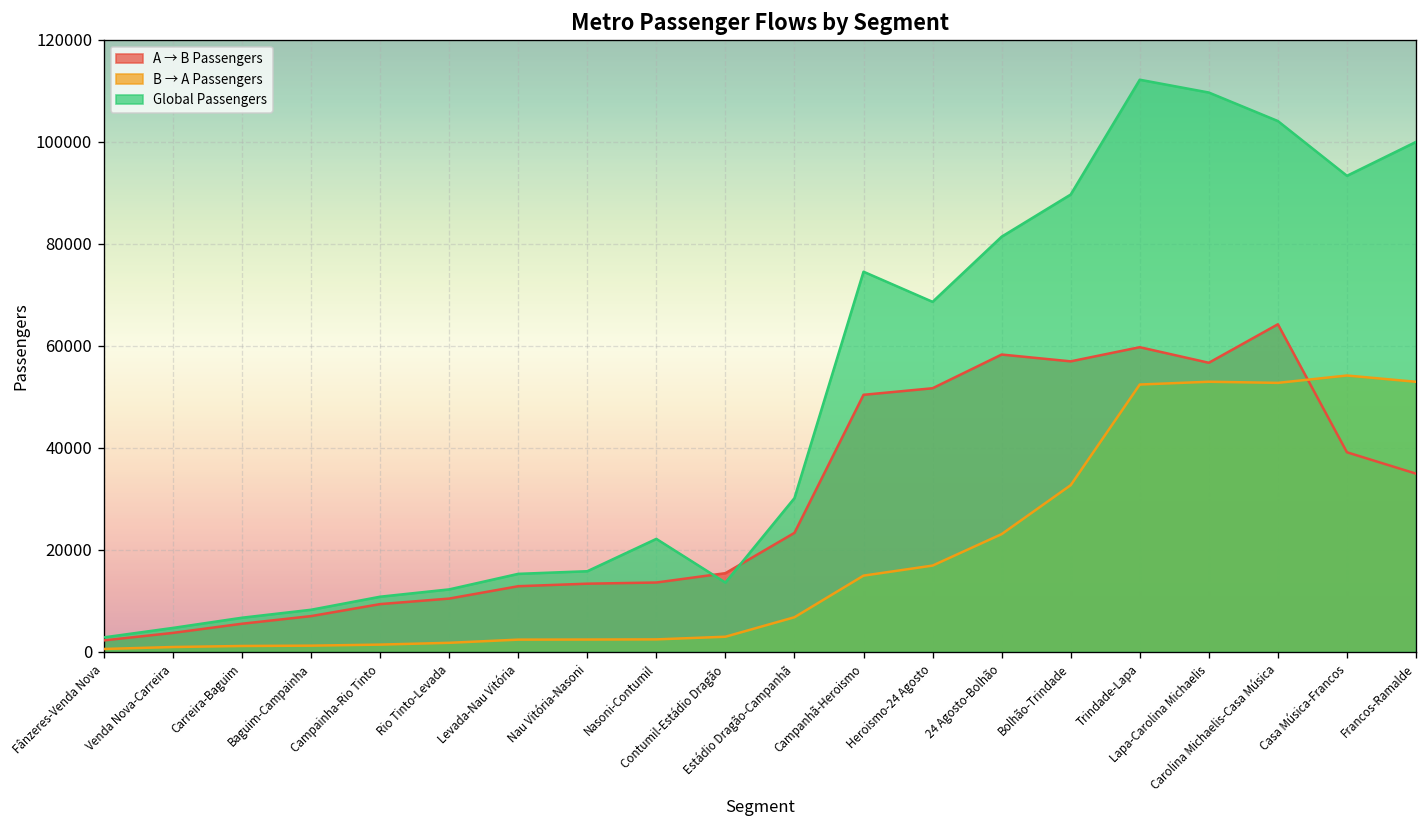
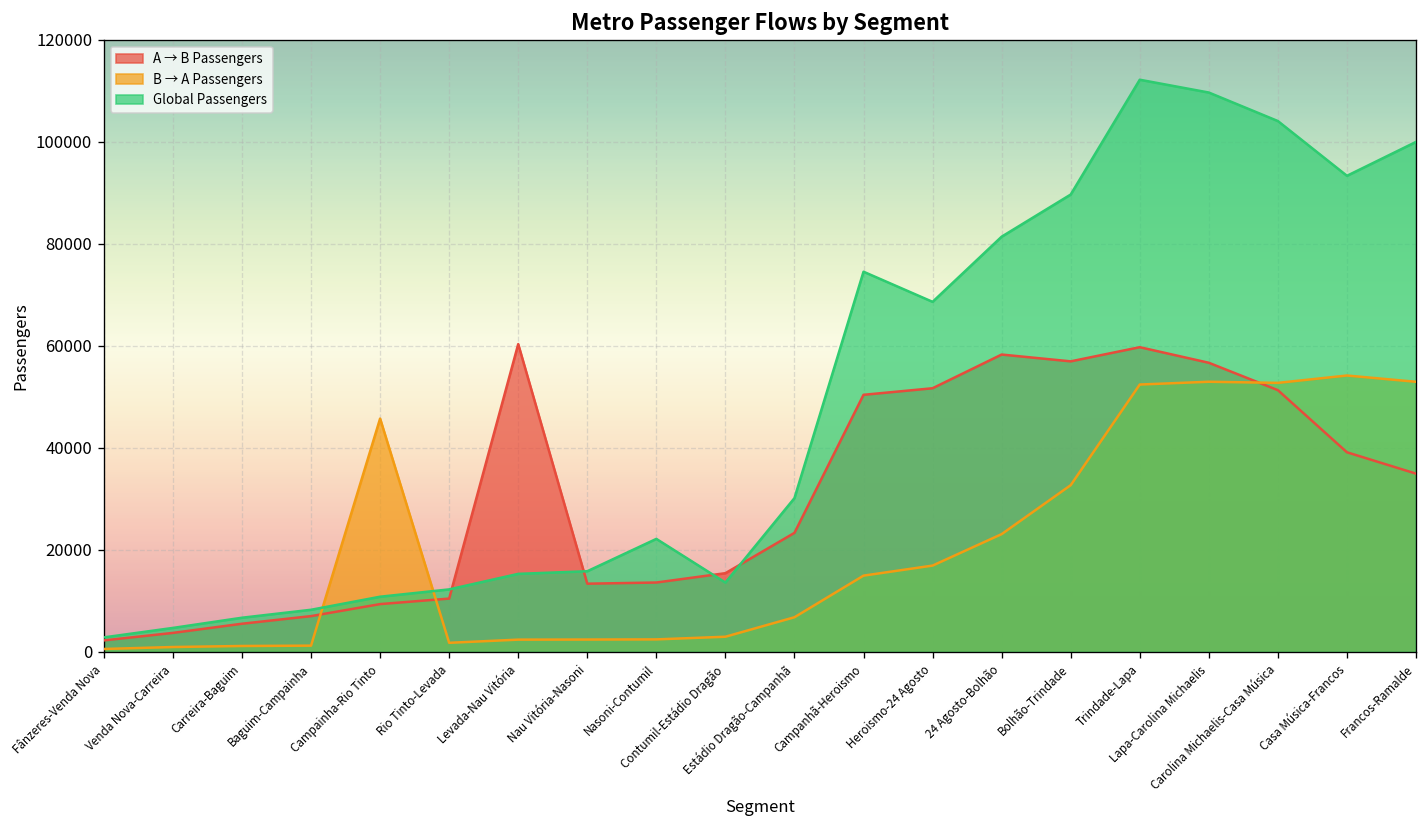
B → A Passengers, Campainha-Rio Tinto: 1000 -> 46000
A → B Passengers, Levada-Nau Vitória: 13000 -> 60000
A → B Passengers, Carolina Michaelis-Casa Música: 64000 -> 51000
